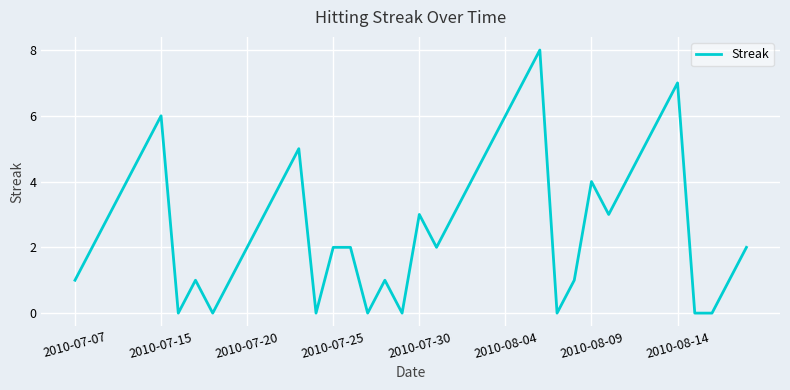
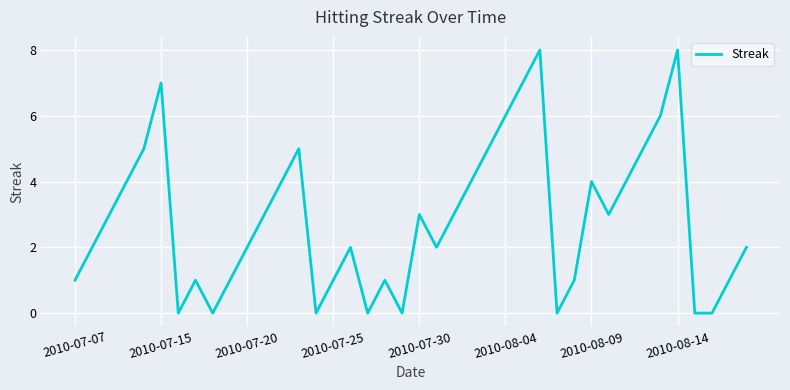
2010-07-15: 6 -> 7
2010-07-25: 2 -> 1
2010-08-14: 7 -> 8
